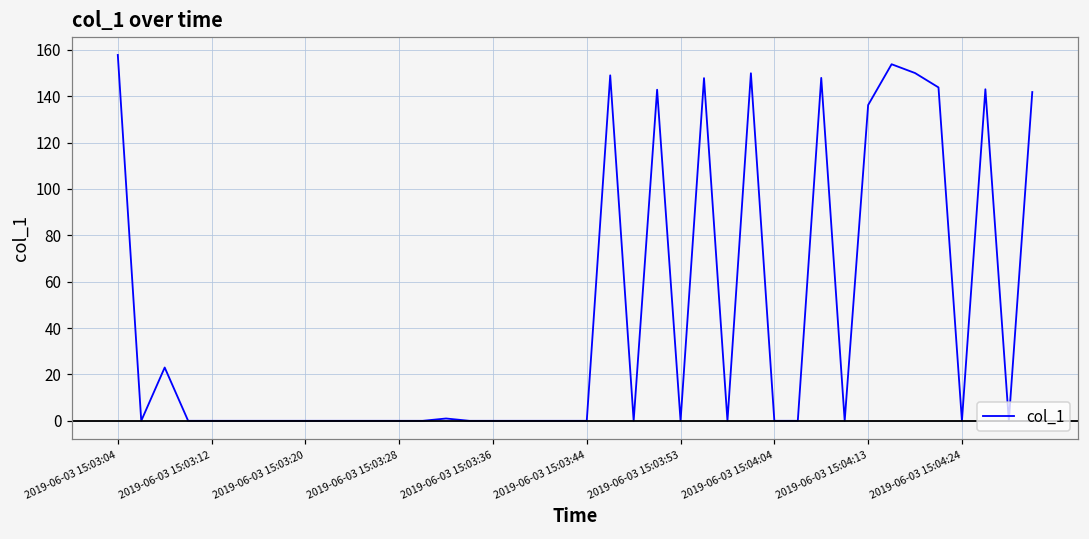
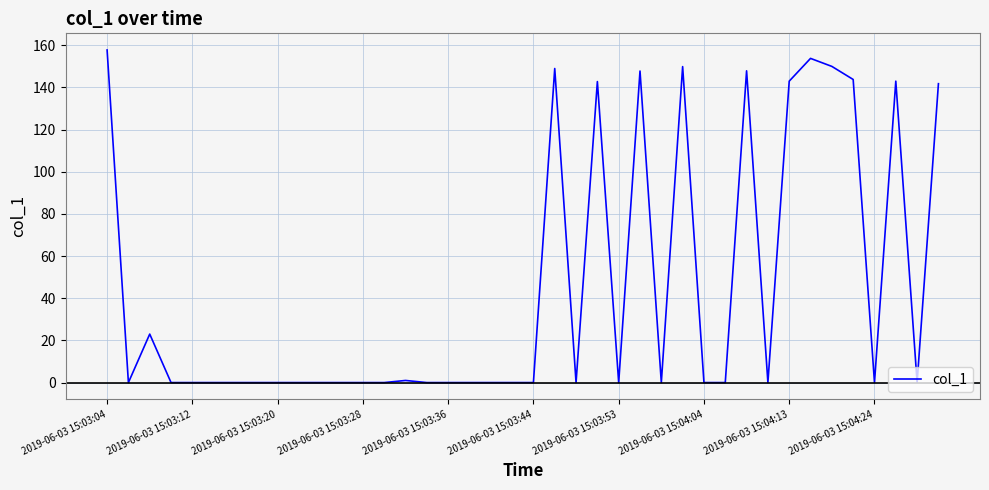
2019-06-03 15:04:13: 136 -> 143
